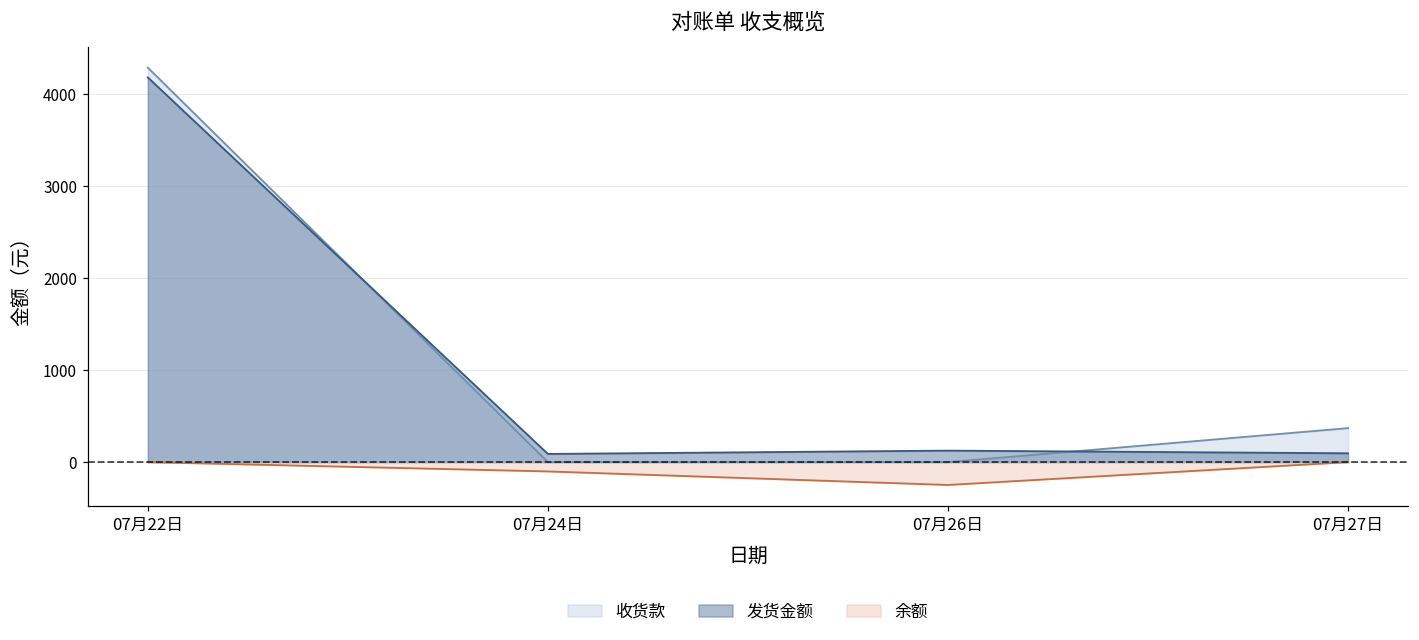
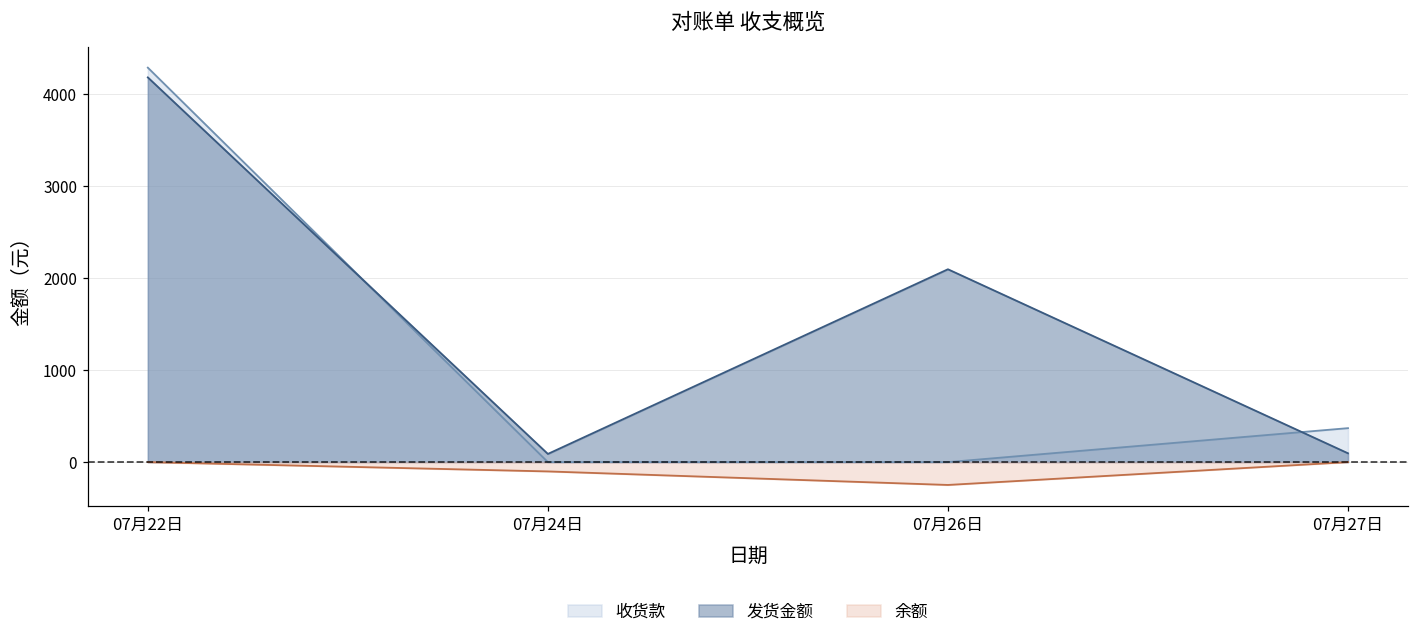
发货金额, 07月26日: 100 -> 2100
